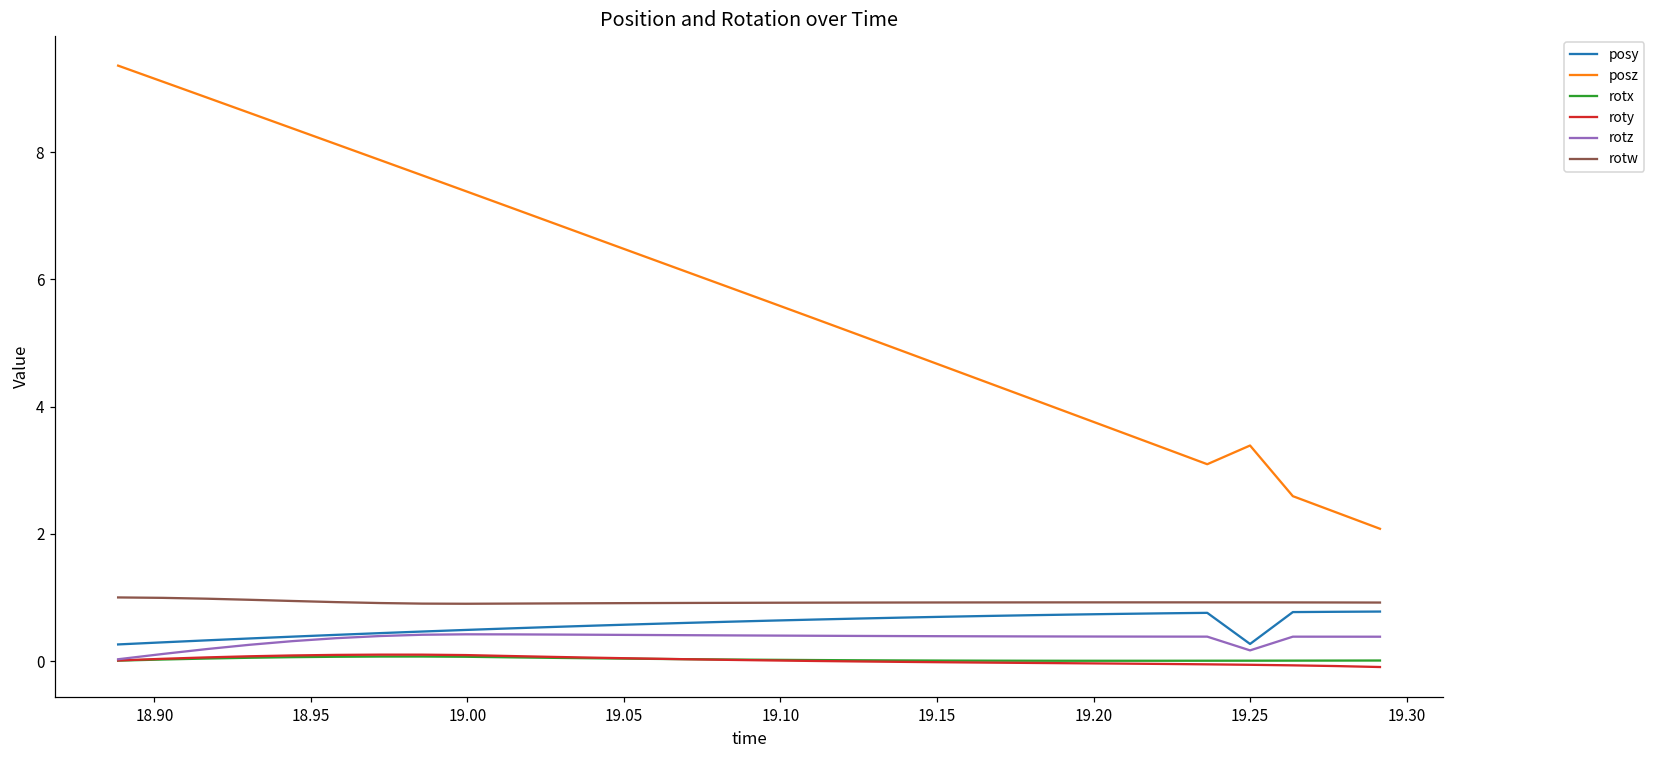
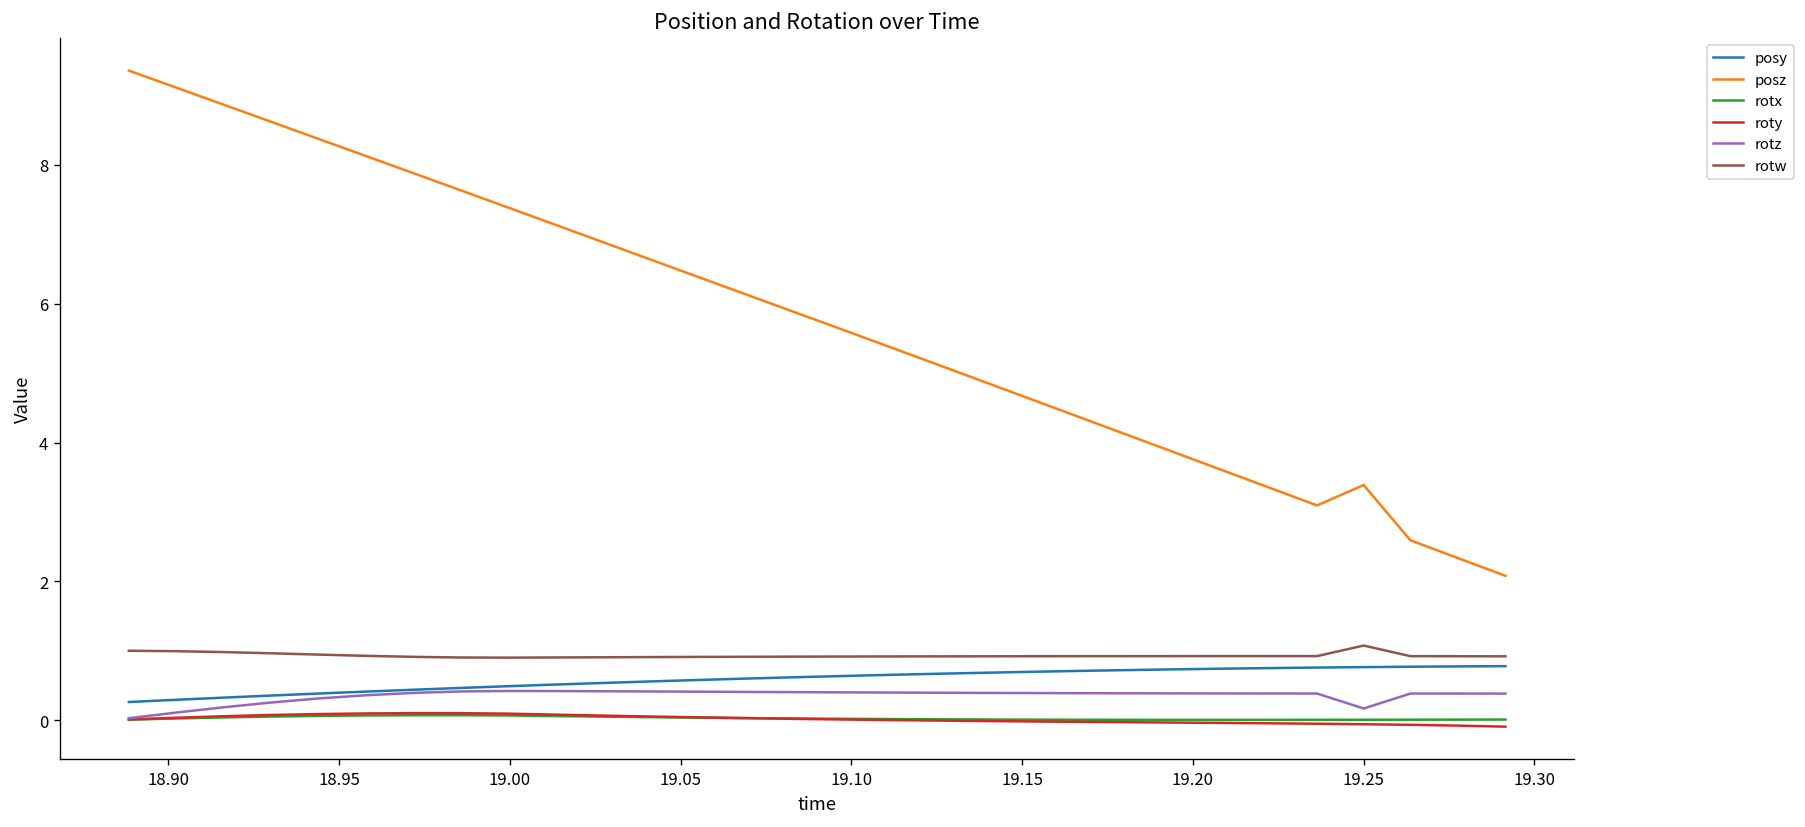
posy, 19.25: 0.3 -> 0.8
rotw, 19.25: 0.9 -> 1.1
